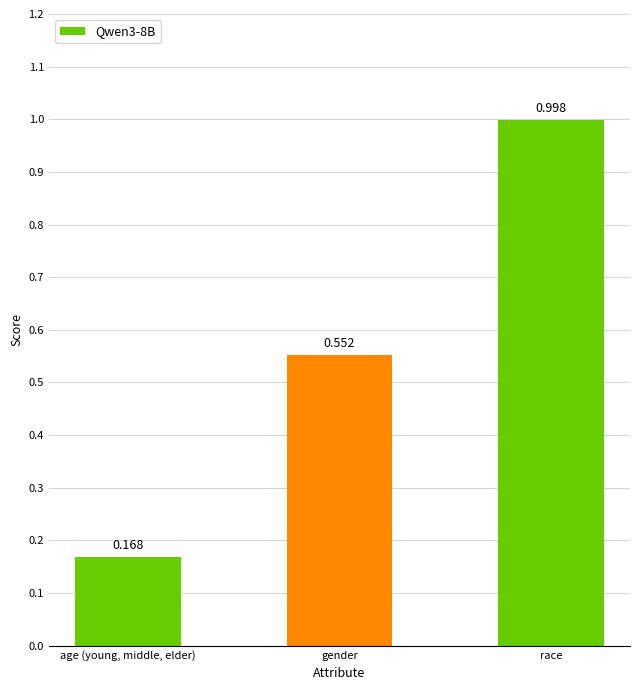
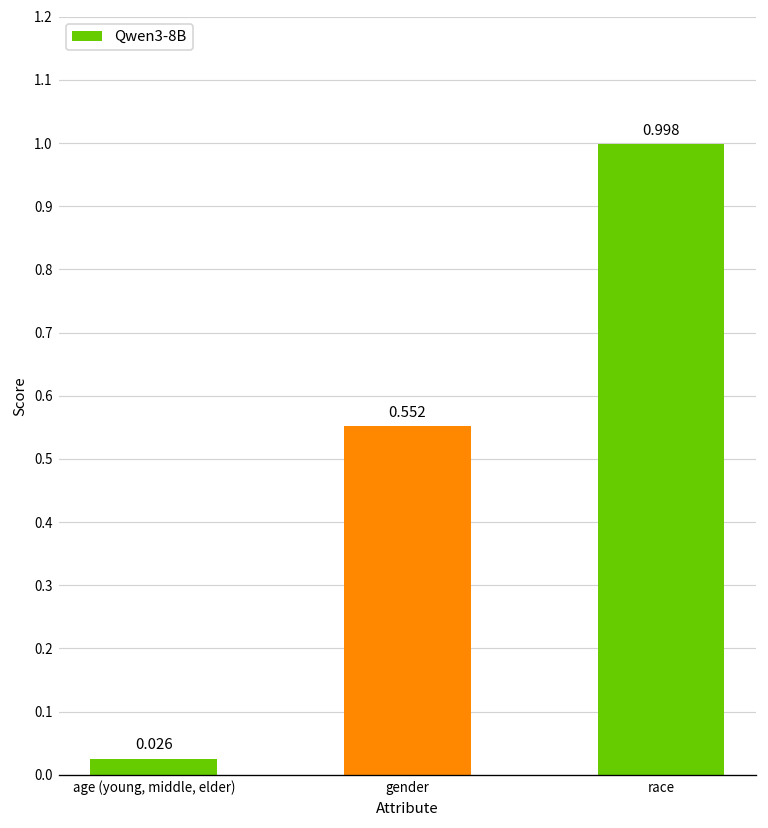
age (young, middle, elder): 0.168 -> 0.026
